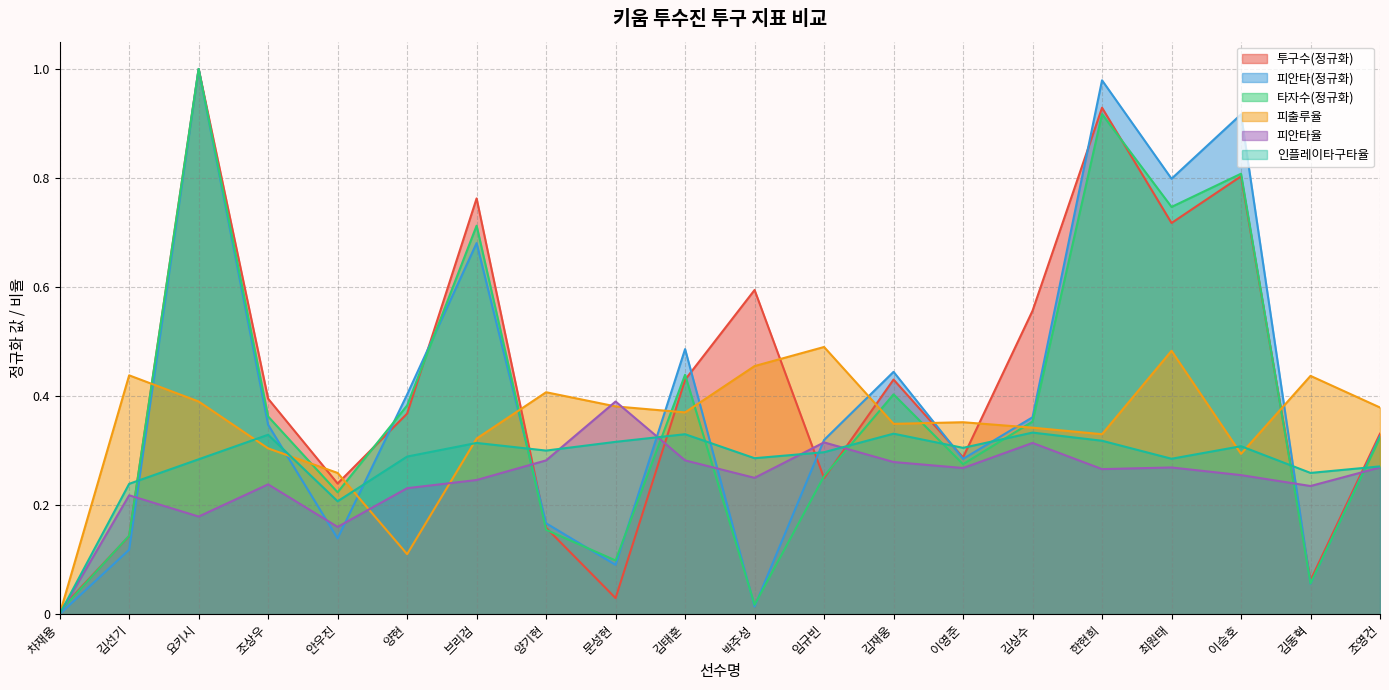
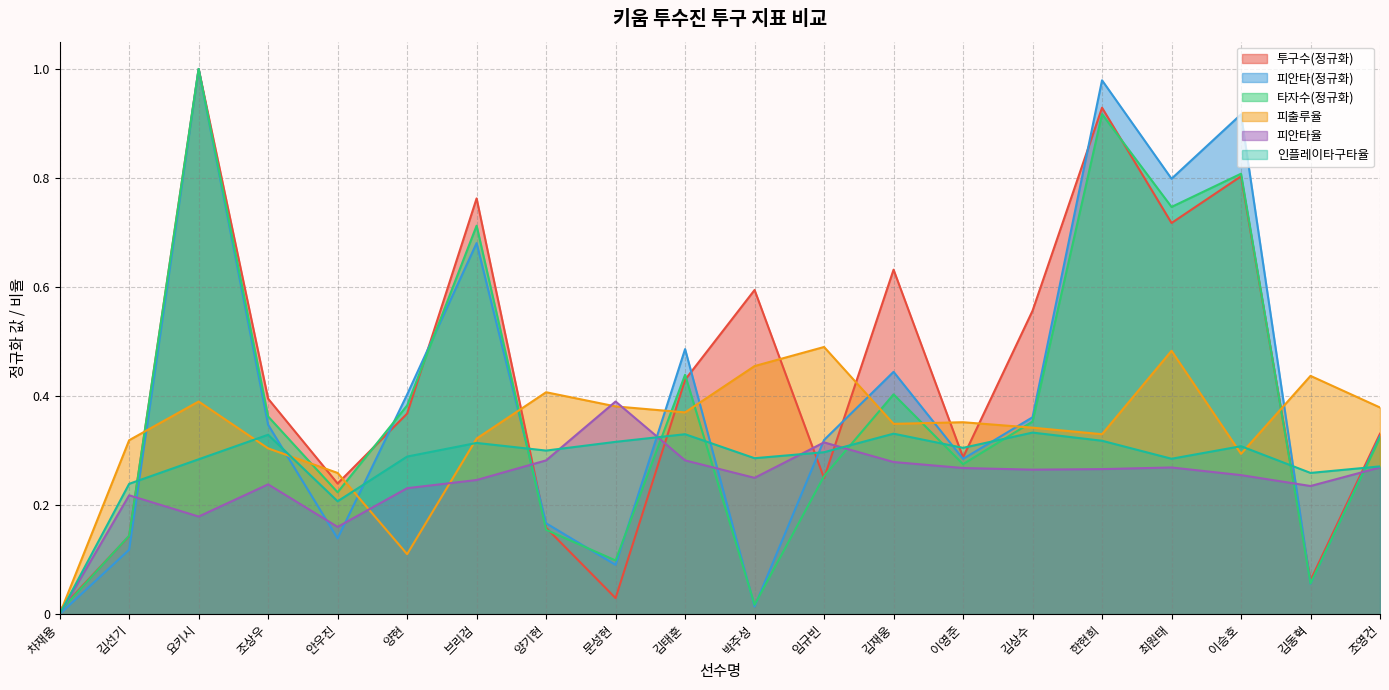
피출루율, 김선기: 0.44 -> 0.32
투구수(정규화), 김재웅: 0.43 -> 0.63
피안타율, 김상수: 0.31 -> 0.27
